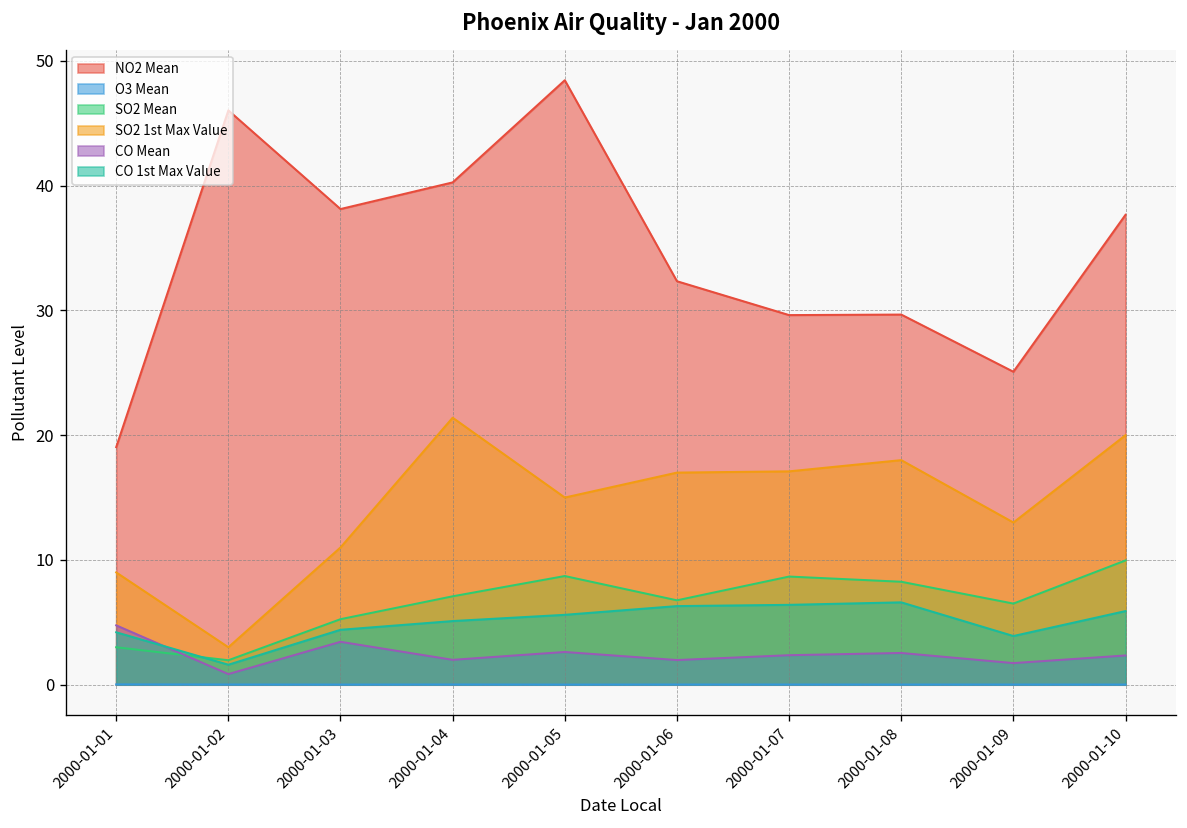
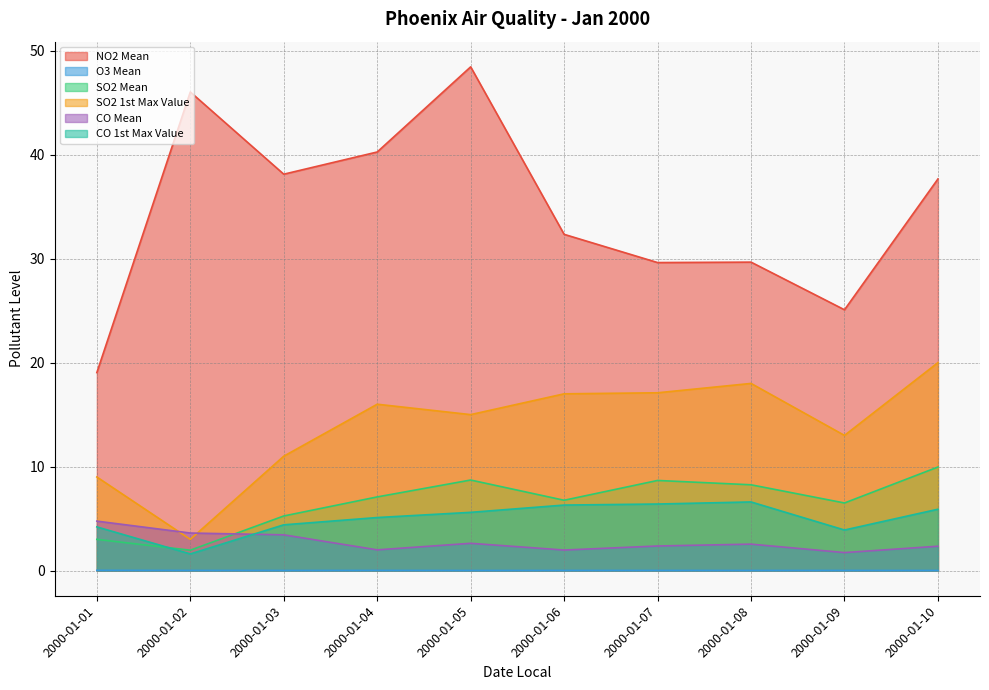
CO Mean, 2000-01-02: 0.9 -> 3.6
SO2 1st Max Value, 2000-01-04: 21.4 -> 16.0
